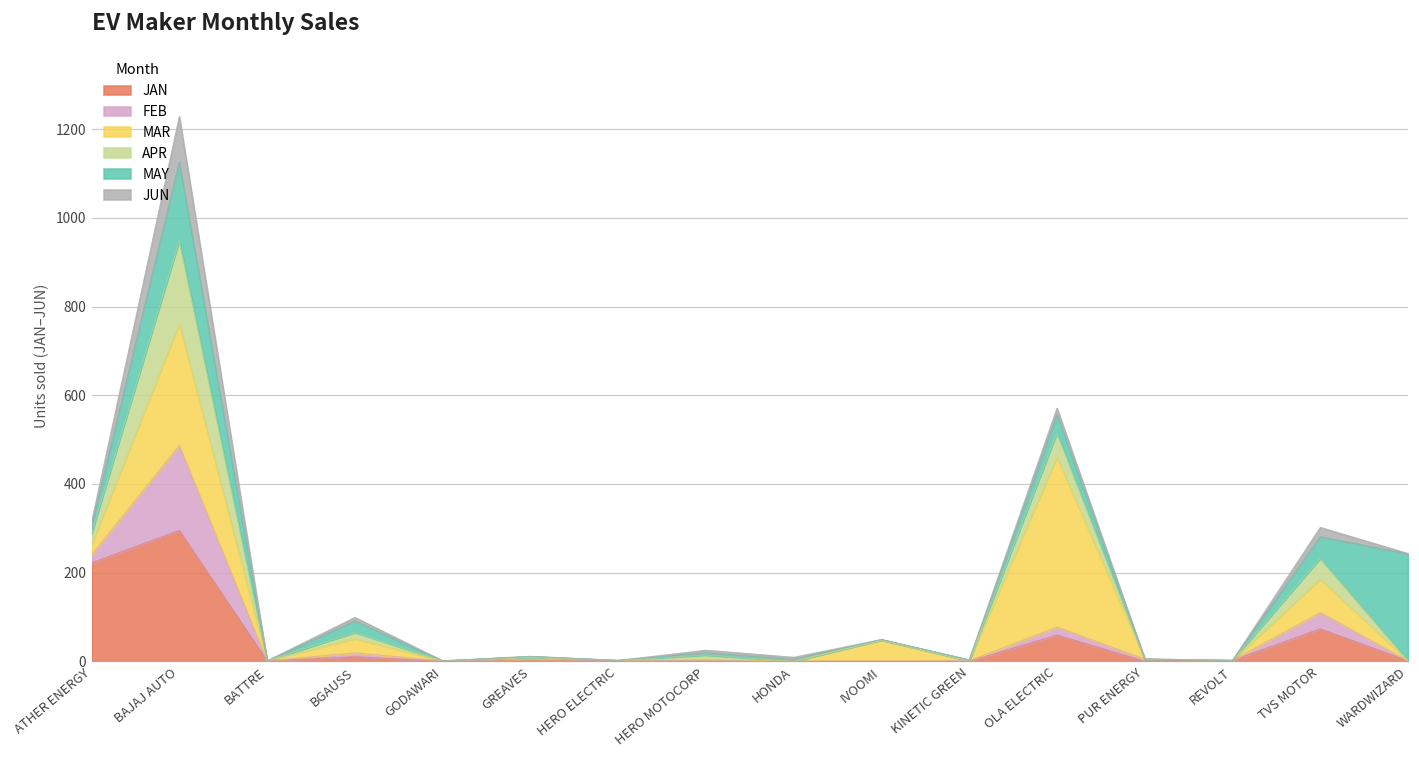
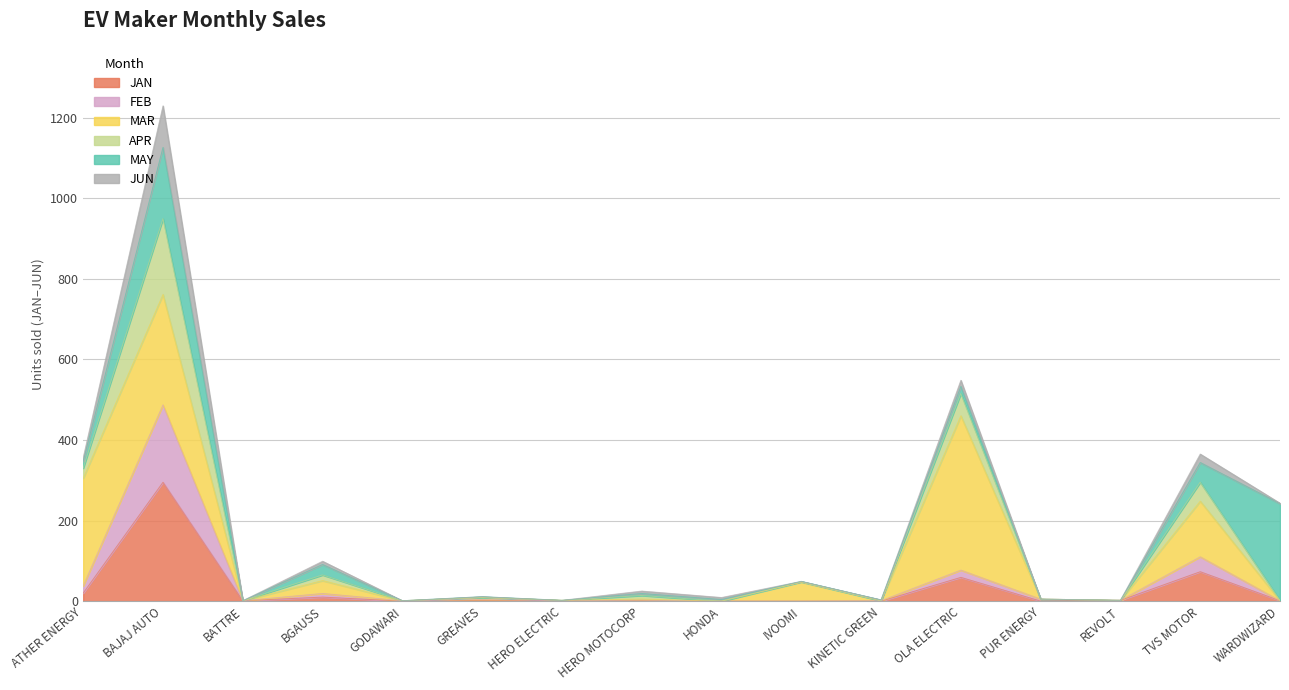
JAN, ATHER ENERGY: 220 -> 20
MAR, ATHER ENERGY: 20 -> 270
MAY, OLA ELECTRIC: 40 -> 20
MAR, TVS MOTOR: 80 -> 140
